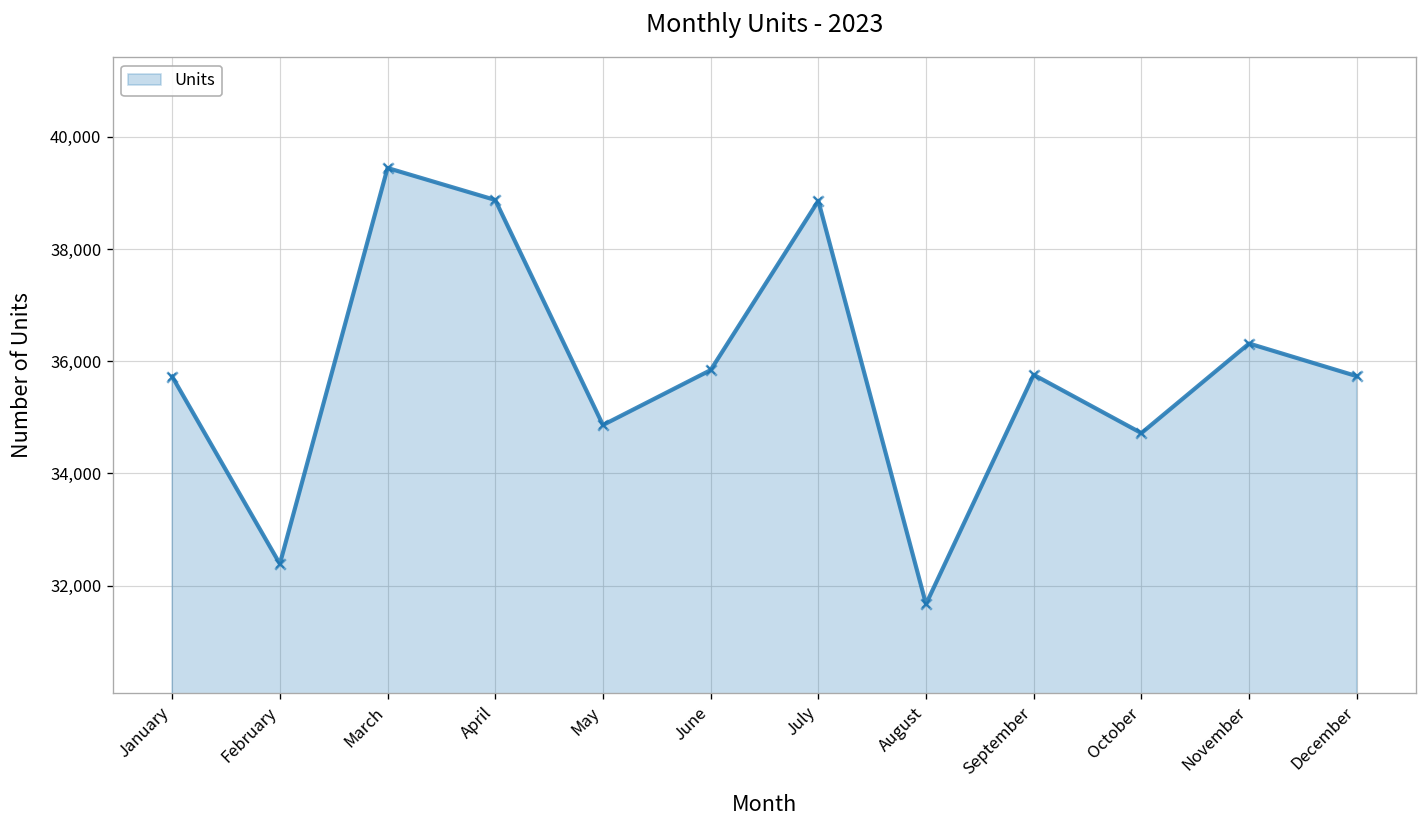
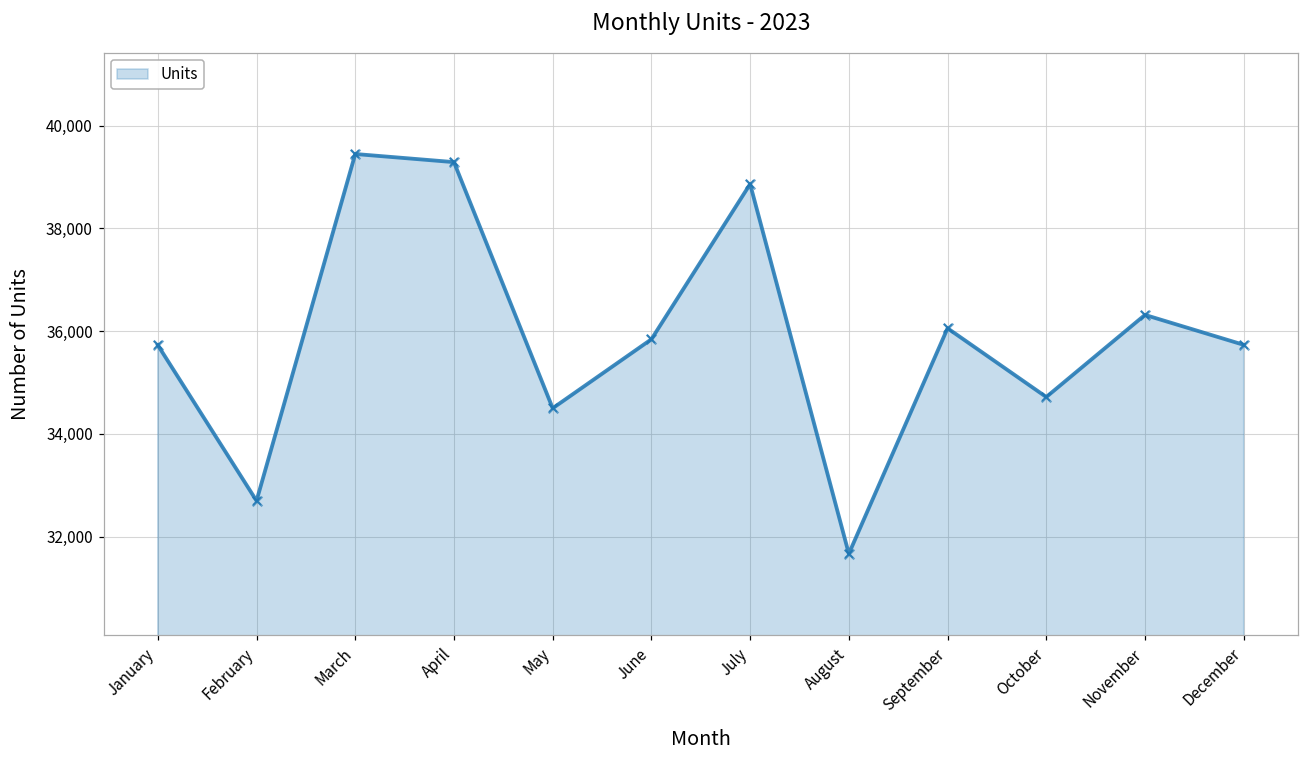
February: 32,400 -> 32,700
April: 38,900 -> 39,300
May: 34,900 -> 34,500
September: 35,800 -> 36,100
